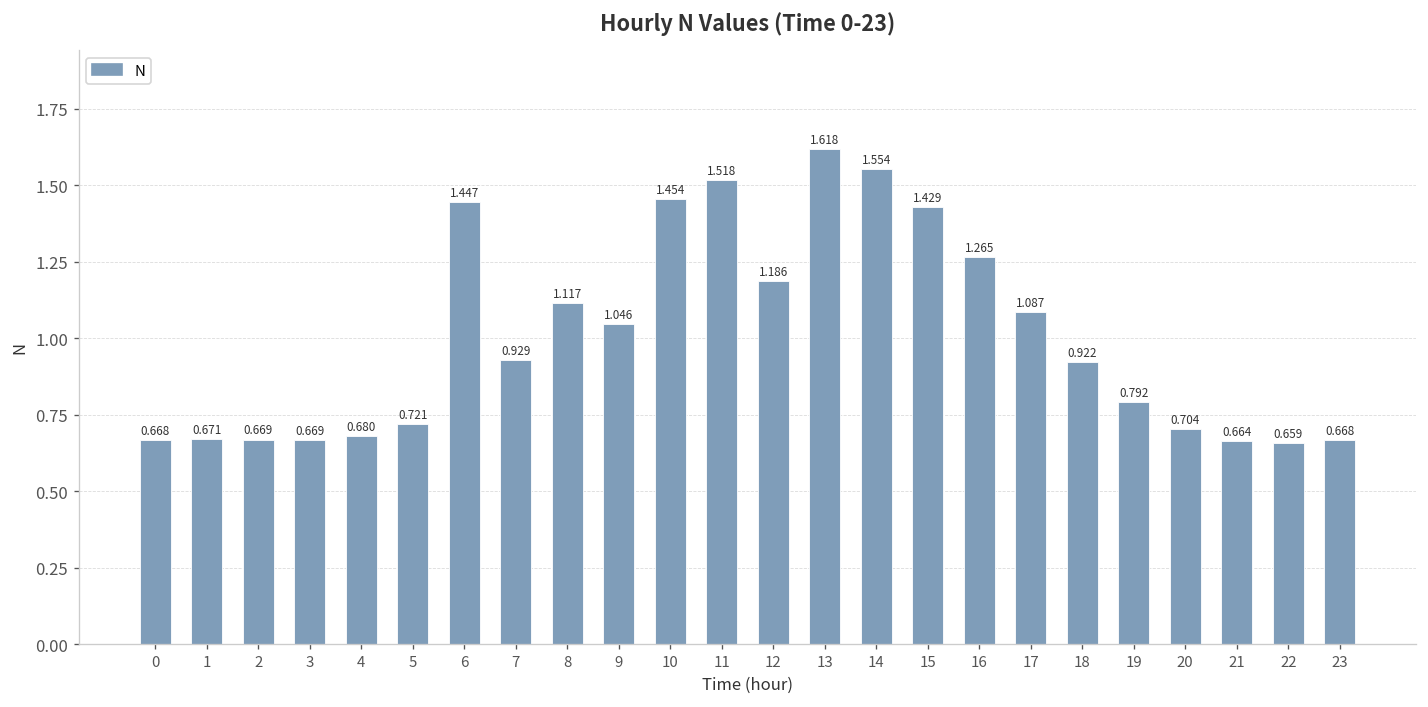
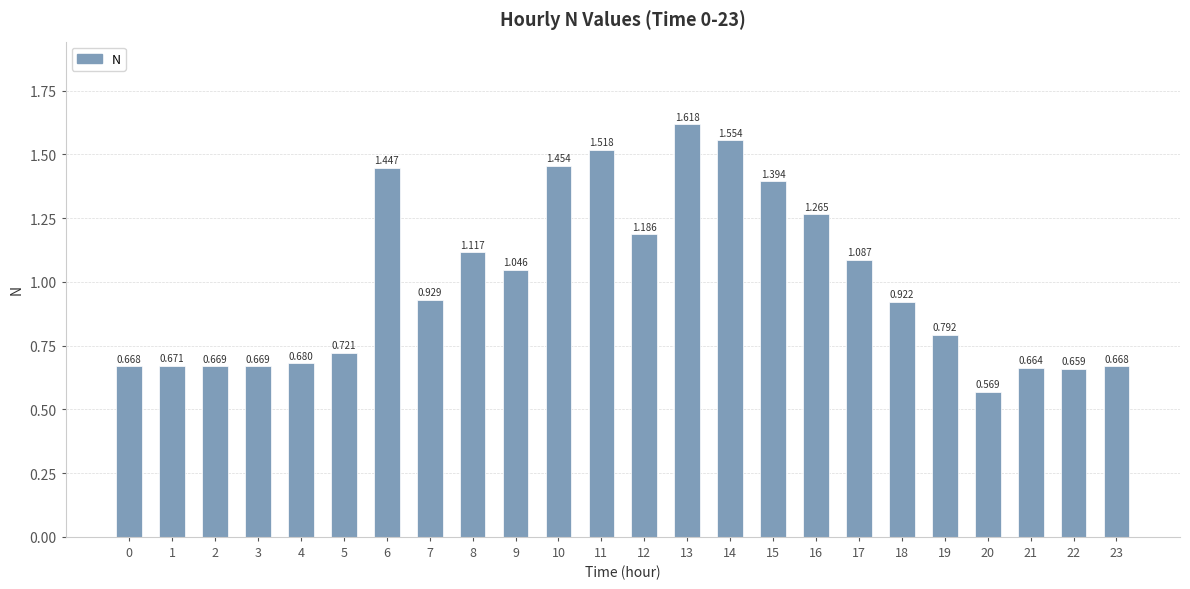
15: 1.429 -> 1.394
20: 0.704 -> 0.569
